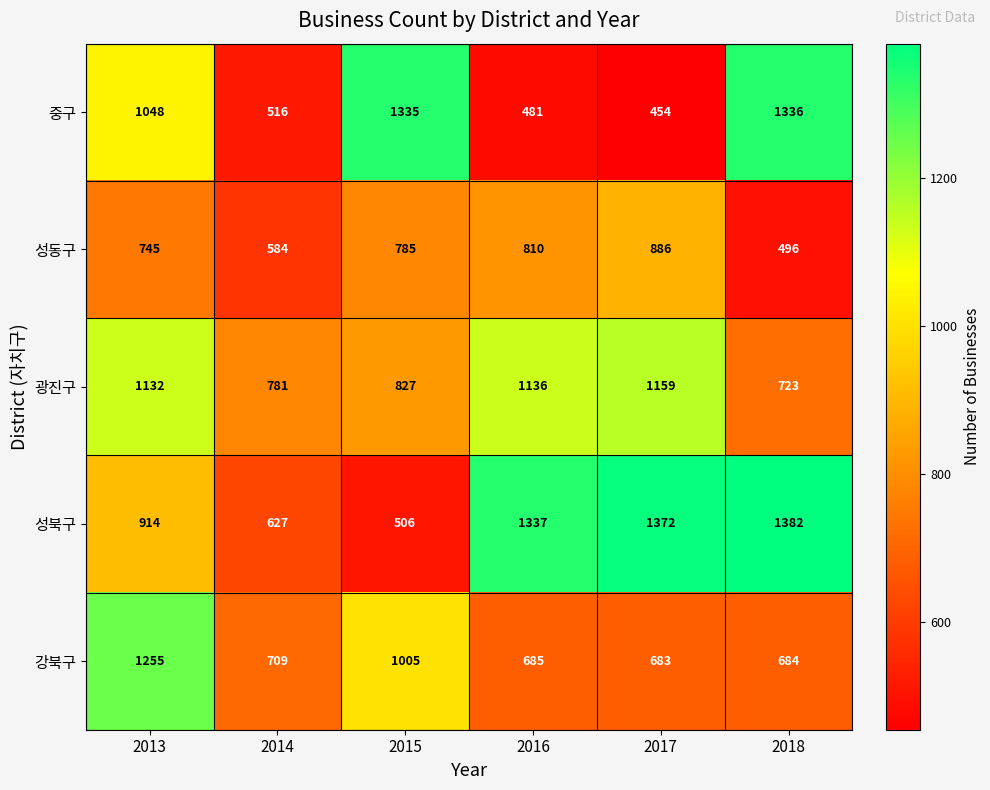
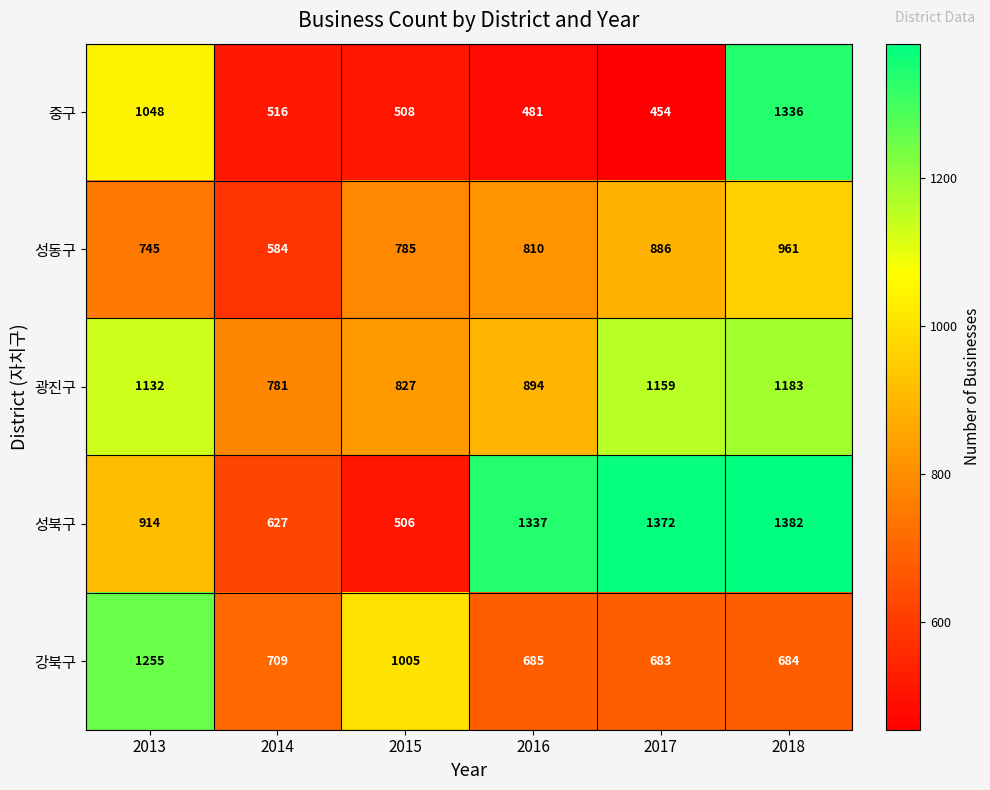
중구, 2015: 1335 -> 508
성동구, 2018: 496 -> 961
광진구, 2016: 1136 -> 894
광진구, 2018: 723 -> 1183
